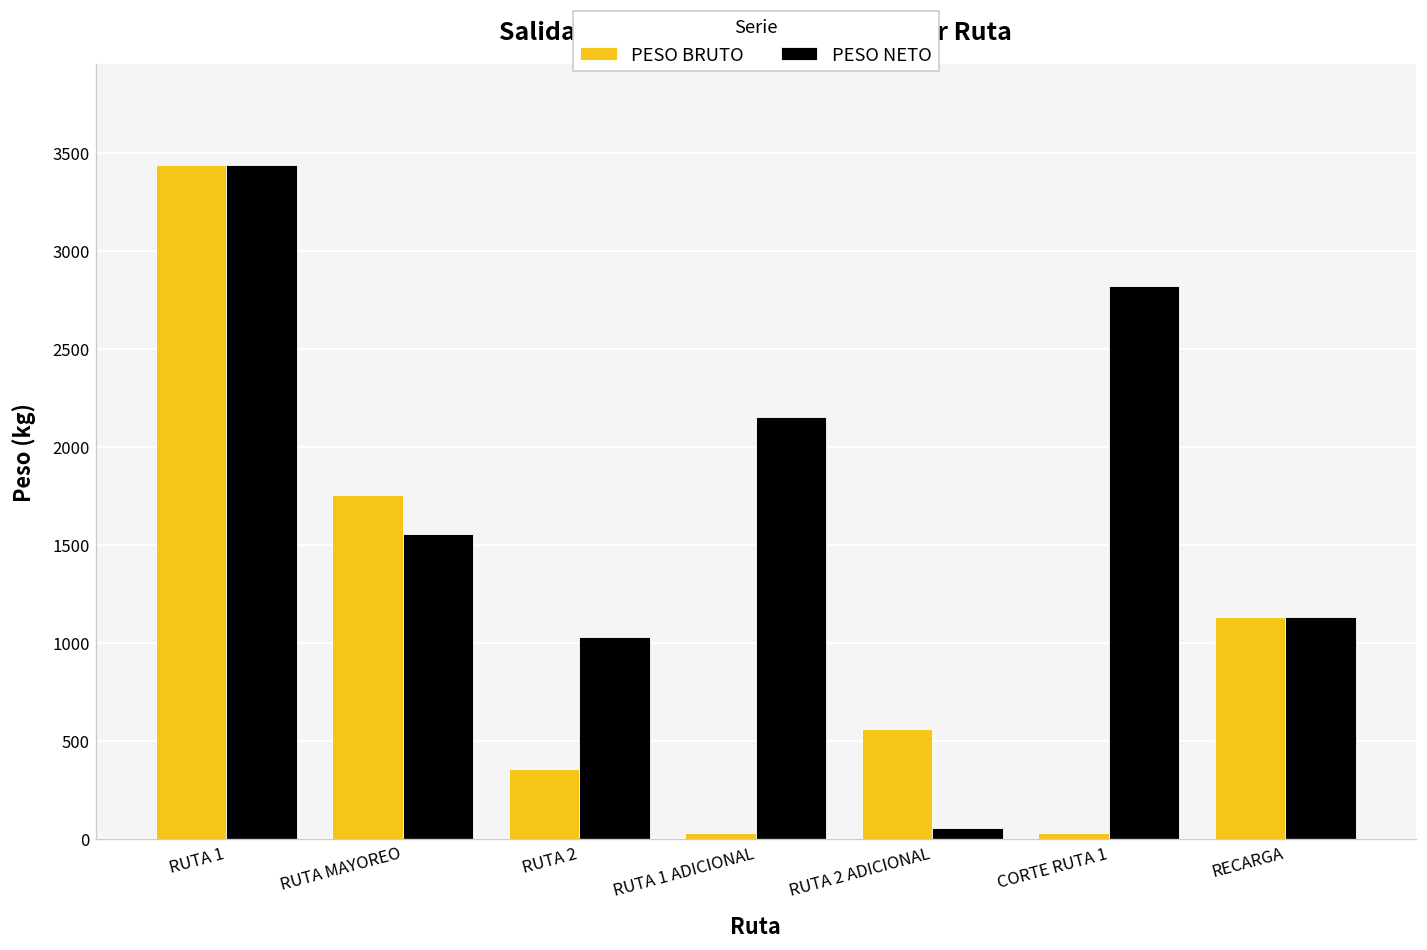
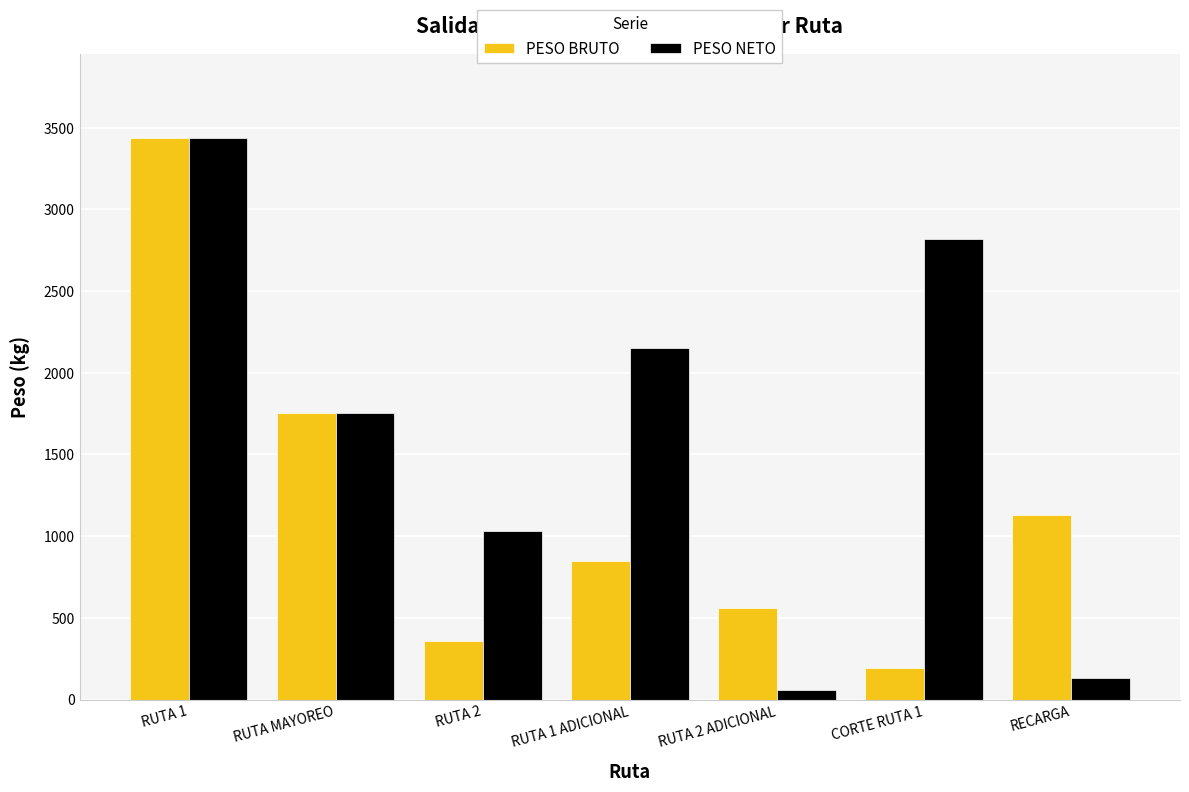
PESO NETO, RUTA MAYOREO: 1560 -> 1750
PESO BRUTO, RUTA 1 ADICIONAL: 30 -> 850
PESO BRUTO, CORTE RUTA 1: 30 -> 190
PESO NETO, RECARGA: 1130 -> 130
